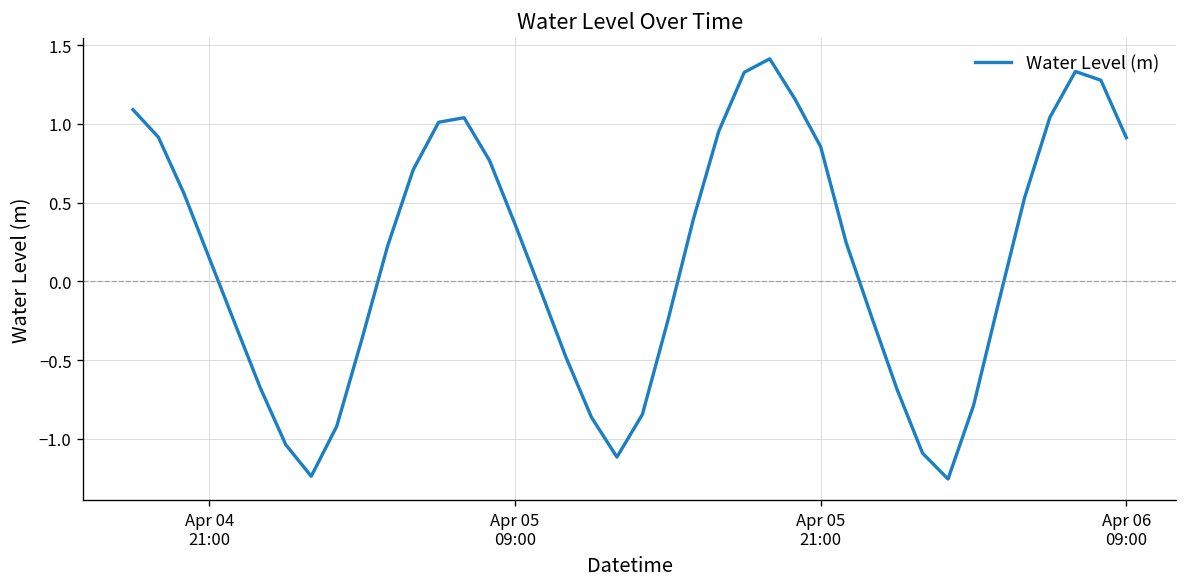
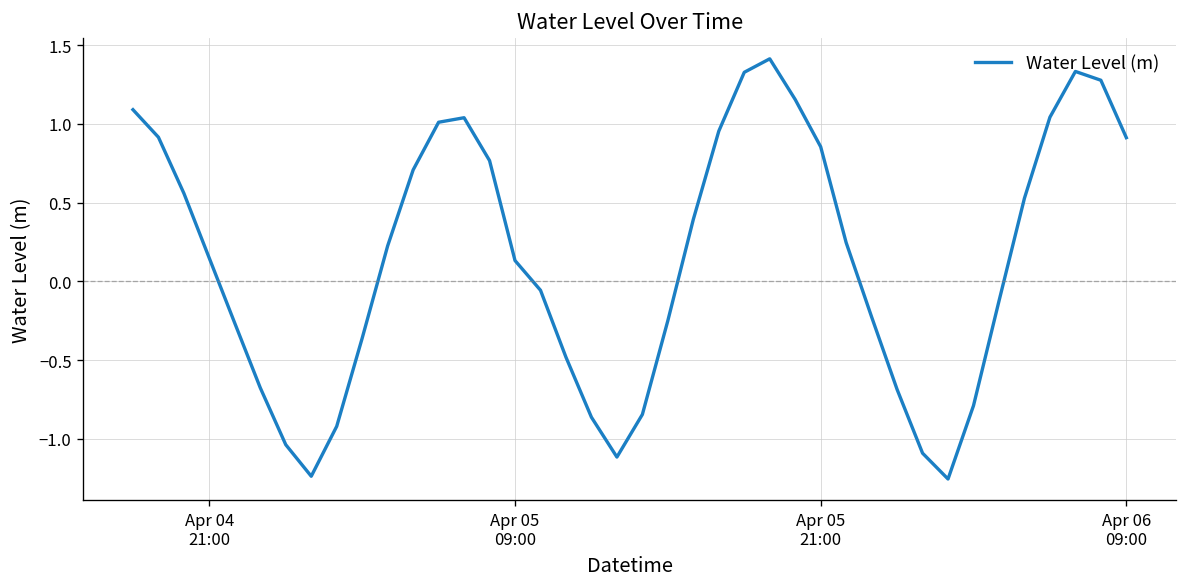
Apr 05 09:00: 0.36 -> 0.13
